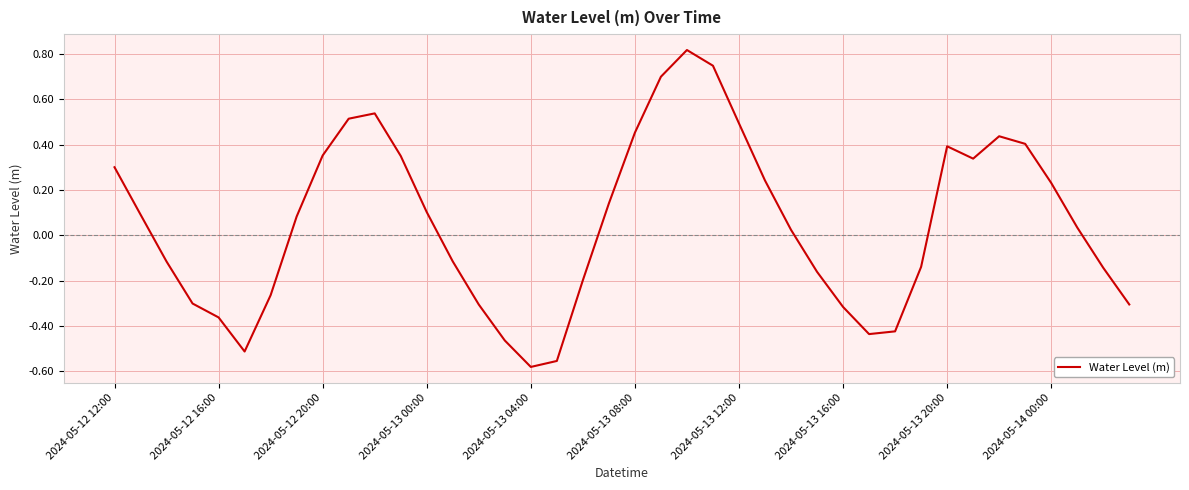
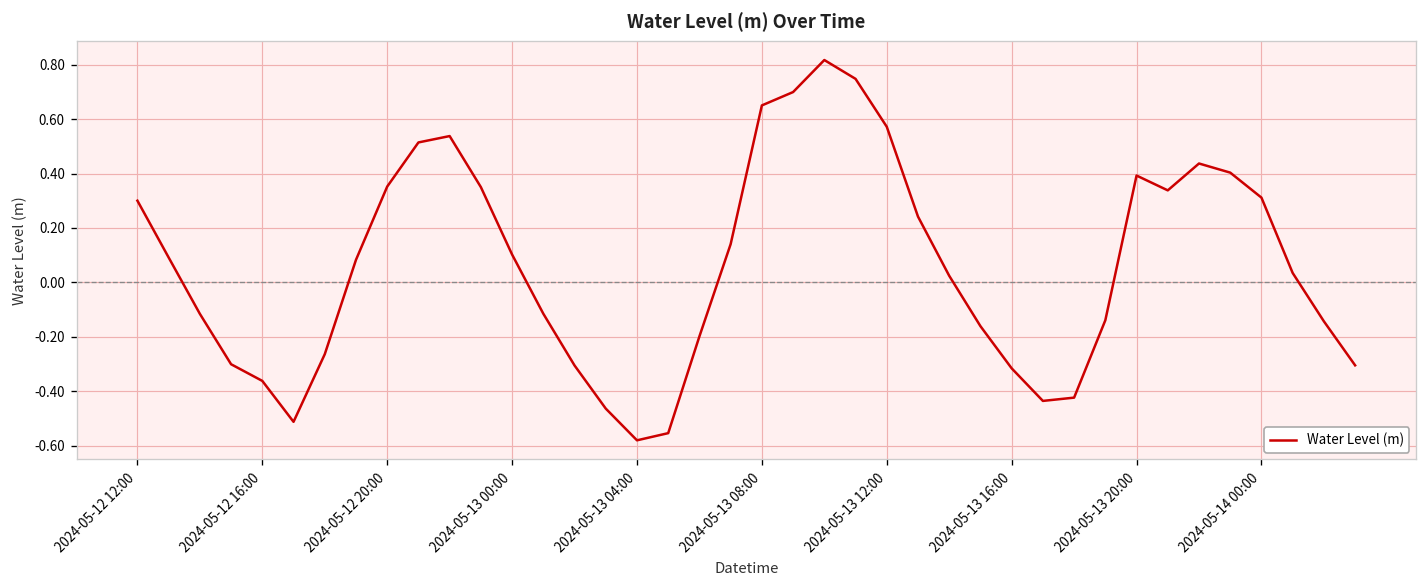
2024-05-13 08:00: 0.45 -> 0.65
2024-05-13 12:00: 0.49 -> 0.57
2024-05-14 00:00: 0.23 -> 0.31
